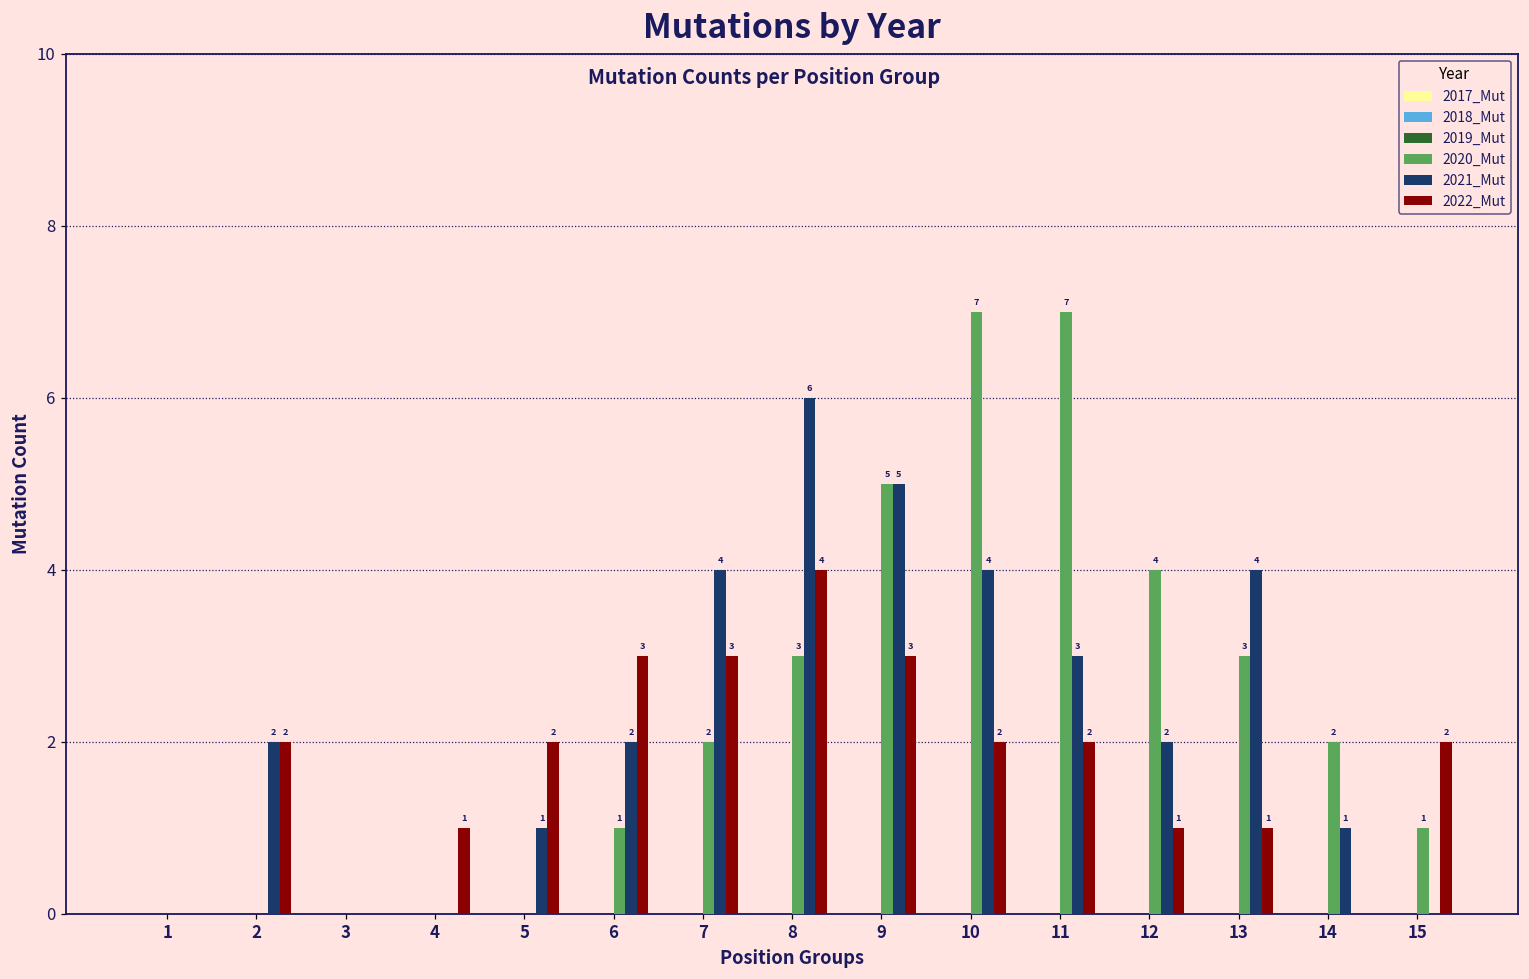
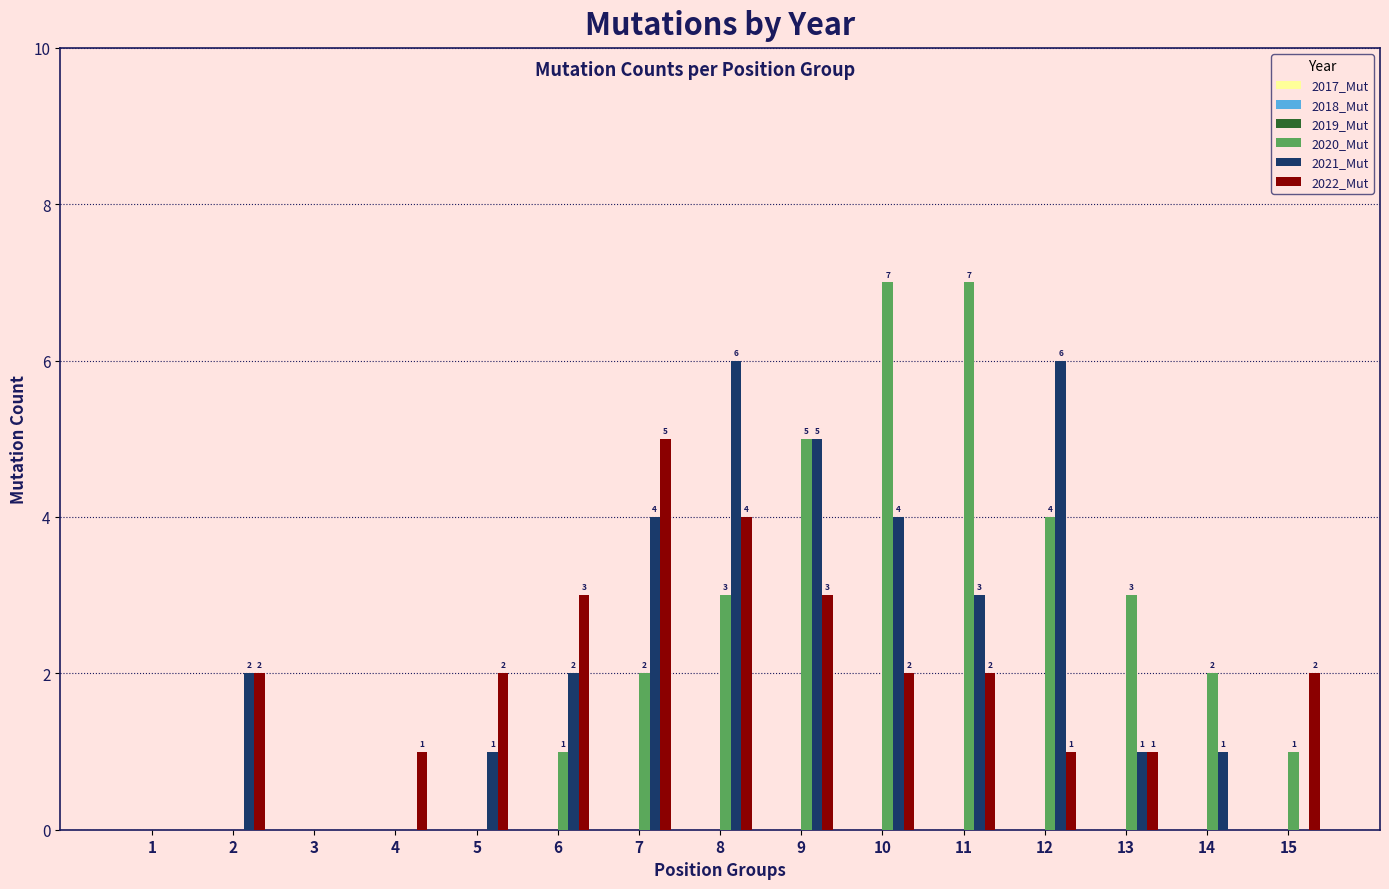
2022_Mut, 7: 3 -> 5
2021_Mut, 12: 2 -> 6
2021_Mut, 13: 4 -> 1
